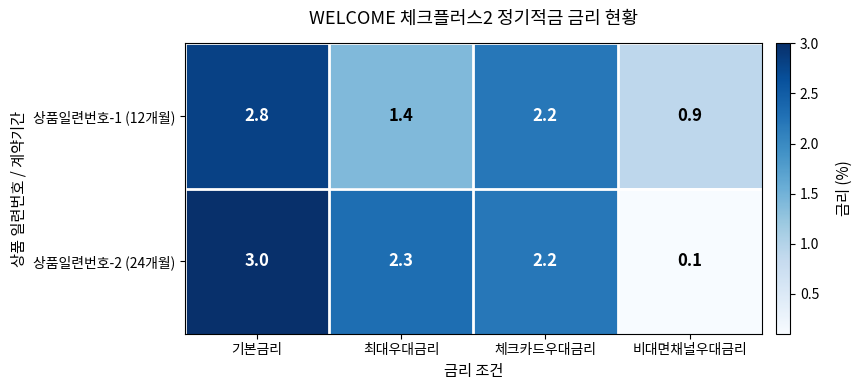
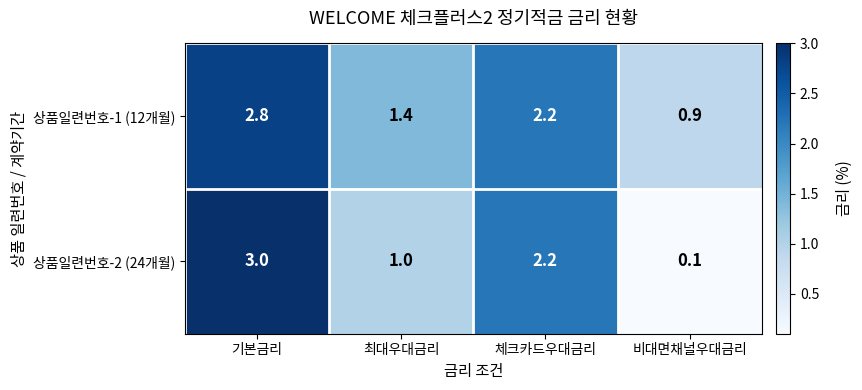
상품일련번호-2 (24개월), 최대우대금리: 2.3 -> 1.0
